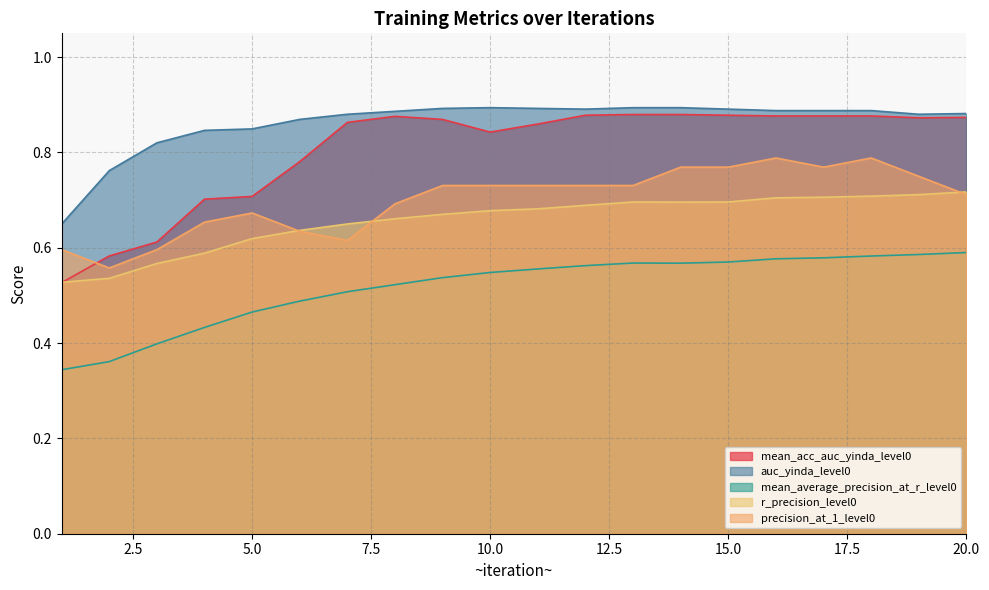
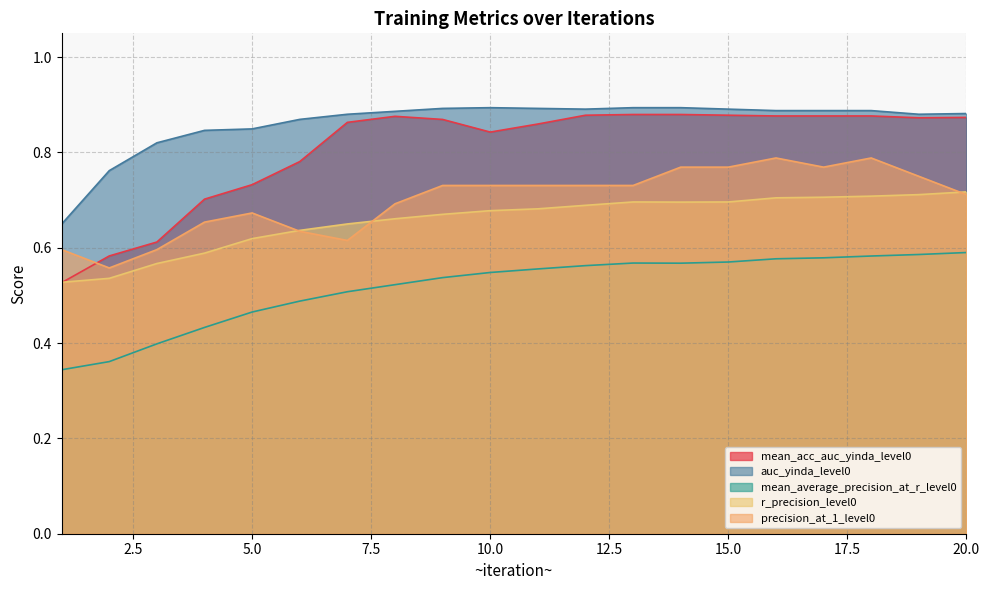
mean_acc_auc_yinda_level0, 5.0: 0.71 -> 0.73
